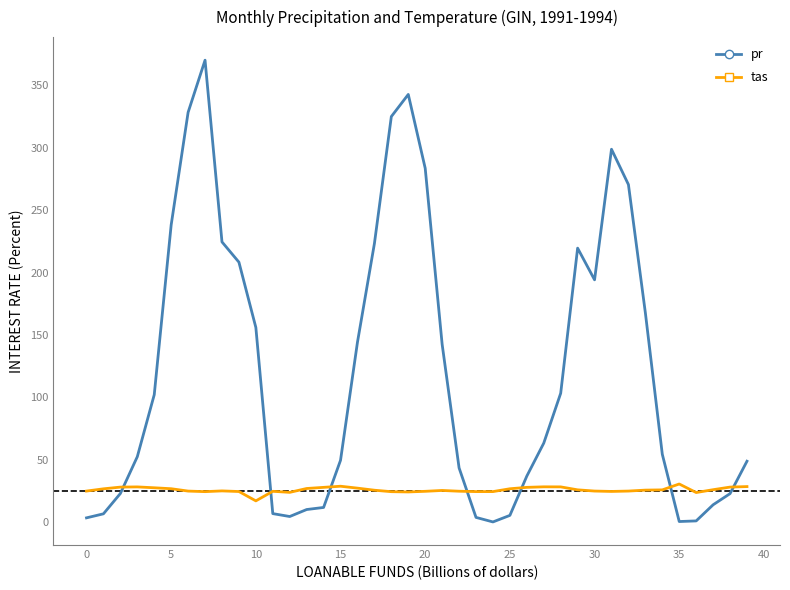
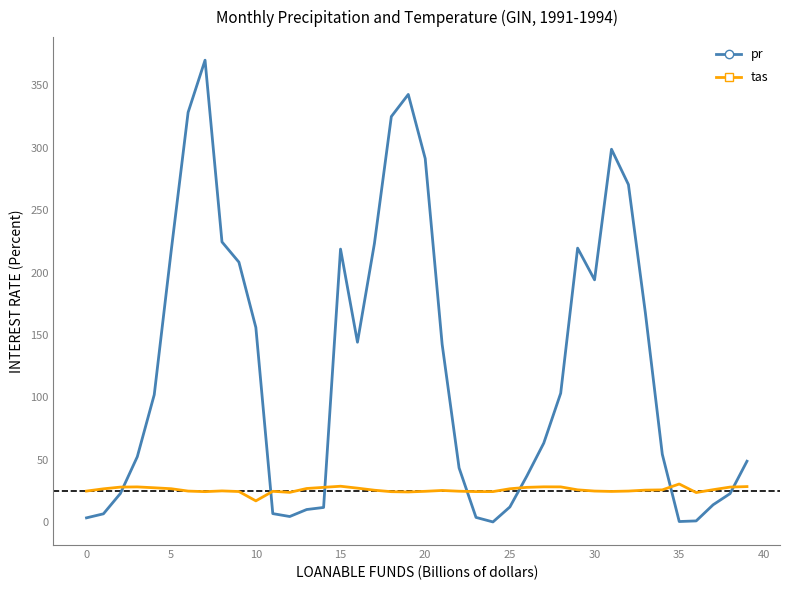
pr, 5: 238 -> 217
pr, 15: 50 -> 219
pr, 20: 284 -> 291
pr, 25: 5 -> 12
